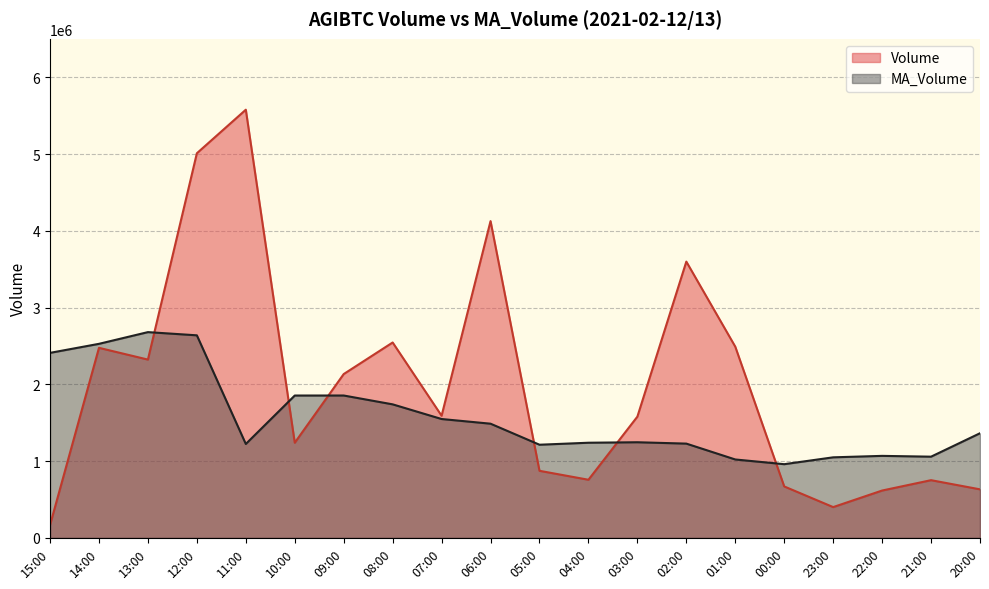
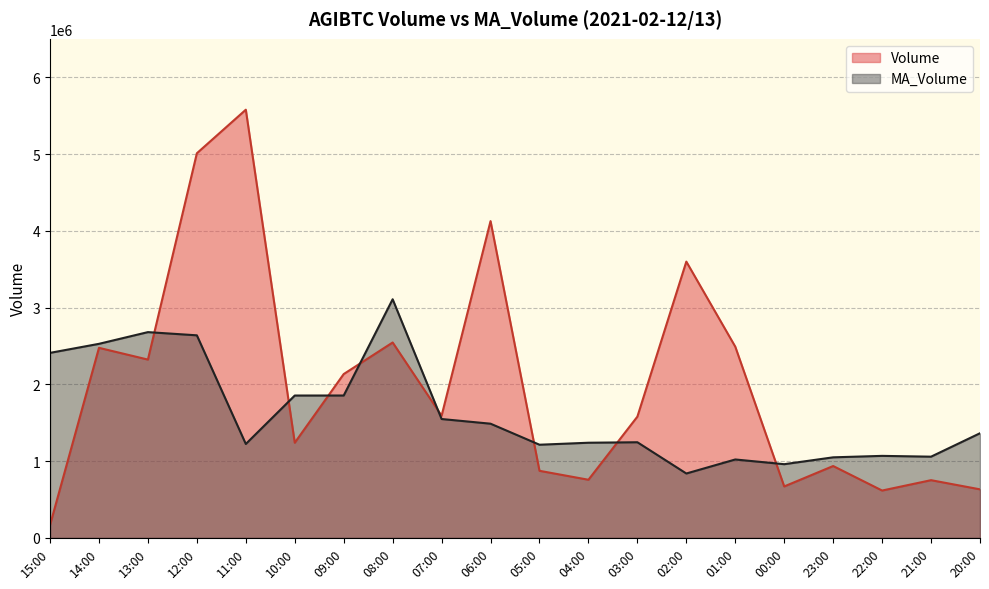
MA_Volume, 08:00: 1700000 -> 3100000
MA_Volume, 02:00: 1200000 -> 800000
Volume, 23:00: 400000 -> 900000
